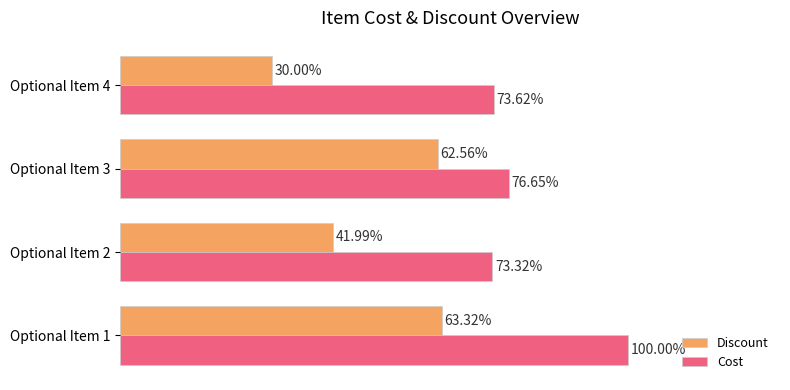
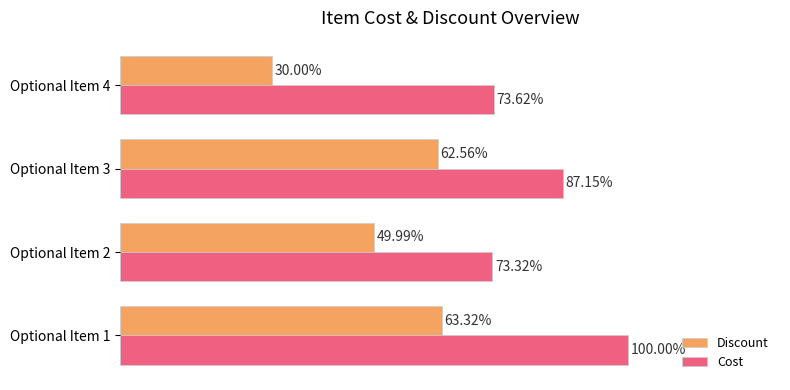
Cost, Optional Item 3: 76.65% -> 87.15%
Discount, Optional Item 2: 41.99% -> 49.99%
